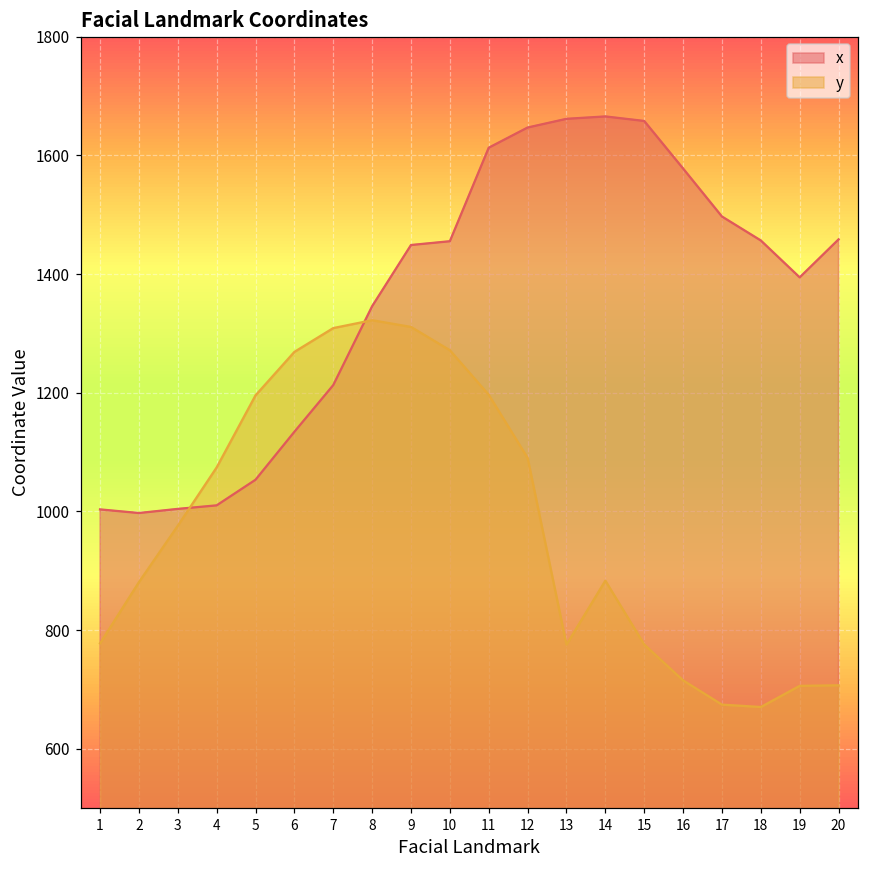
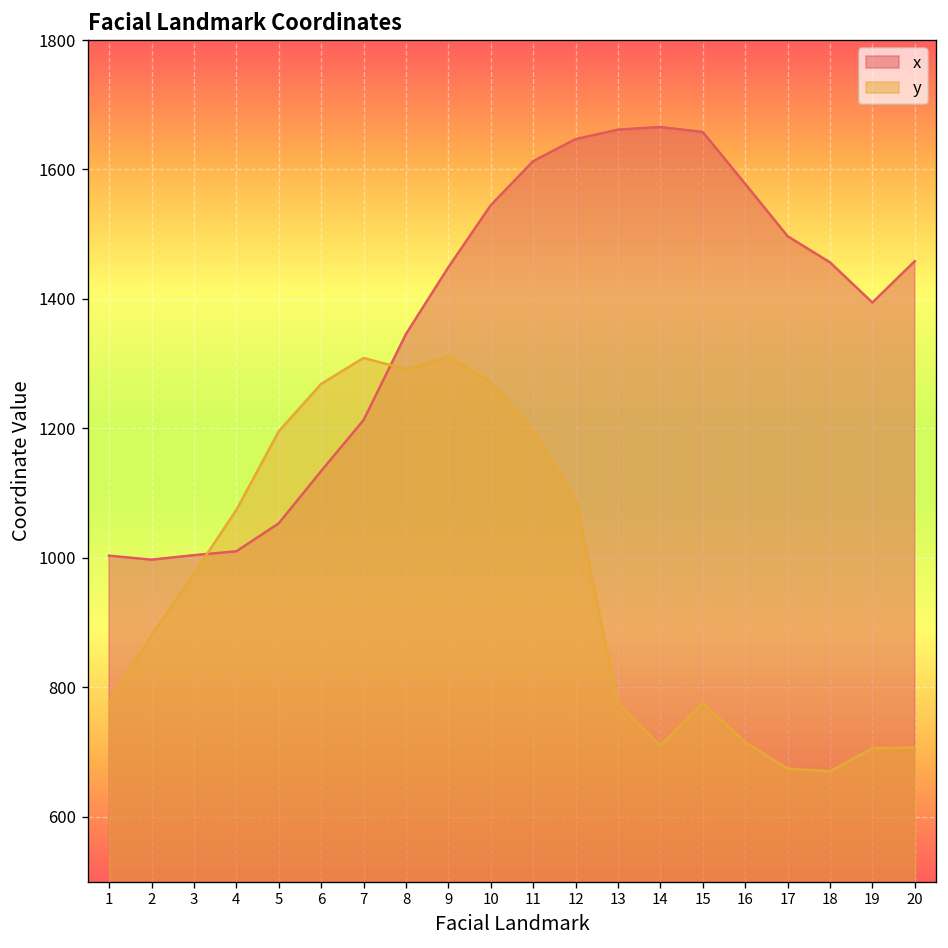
y, 8: 1320 -> 1290
x, 10: 1460 -> 1540
y, 14: 880 -> 710
